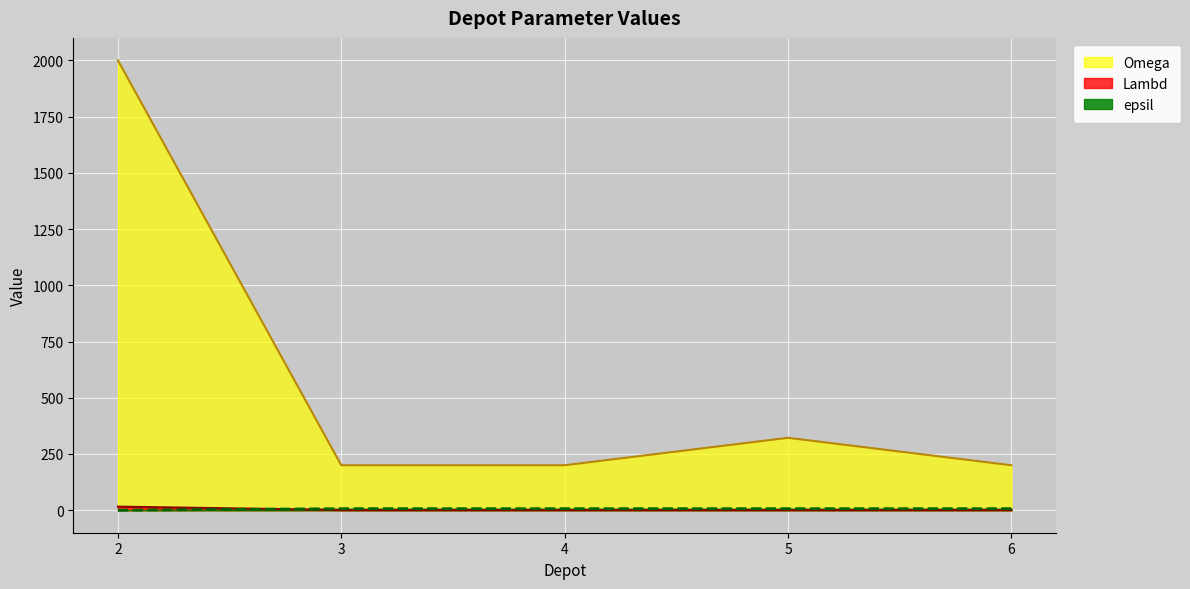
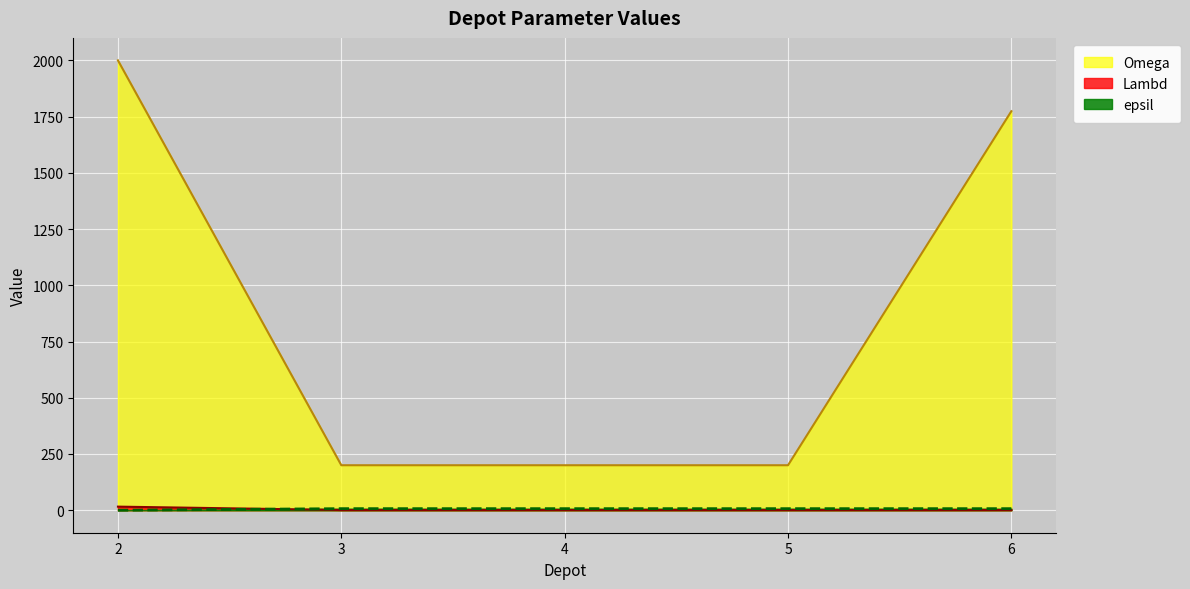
Omega, 5: 320 -> 200
Omega, 6: 200 -> 1770
